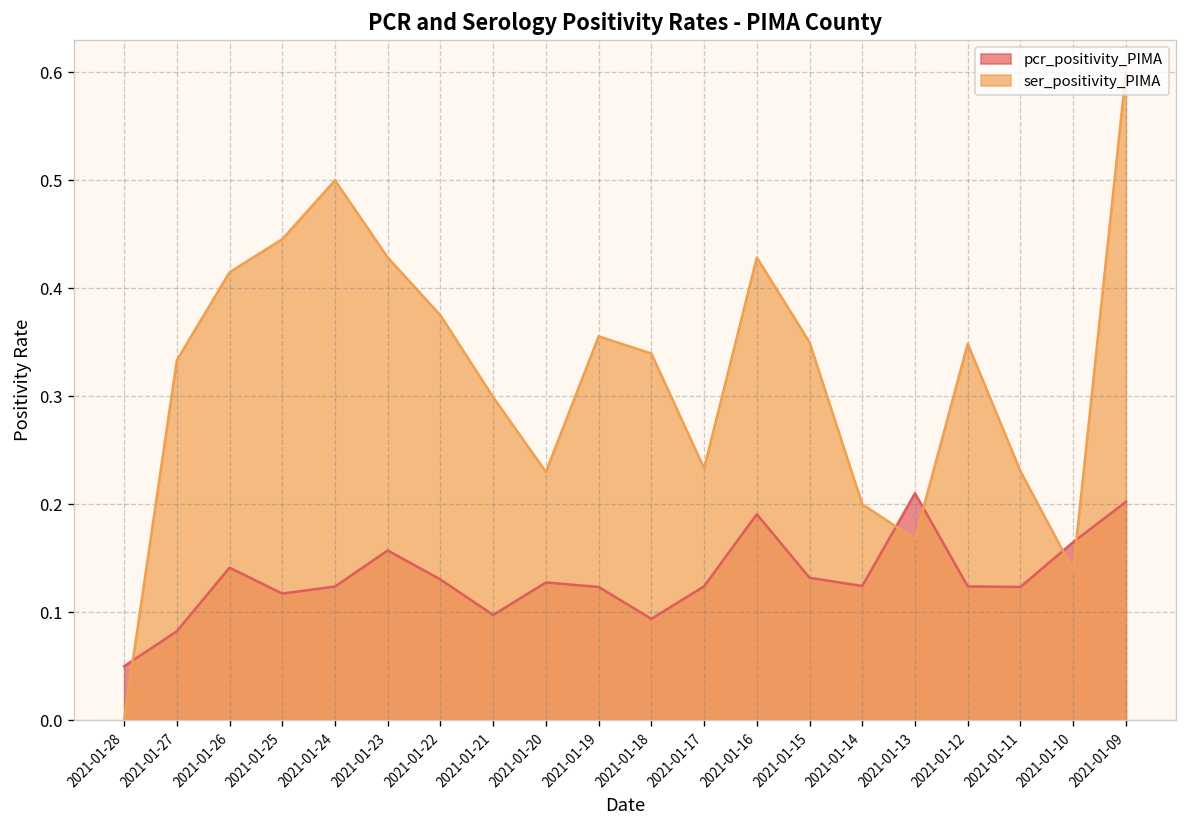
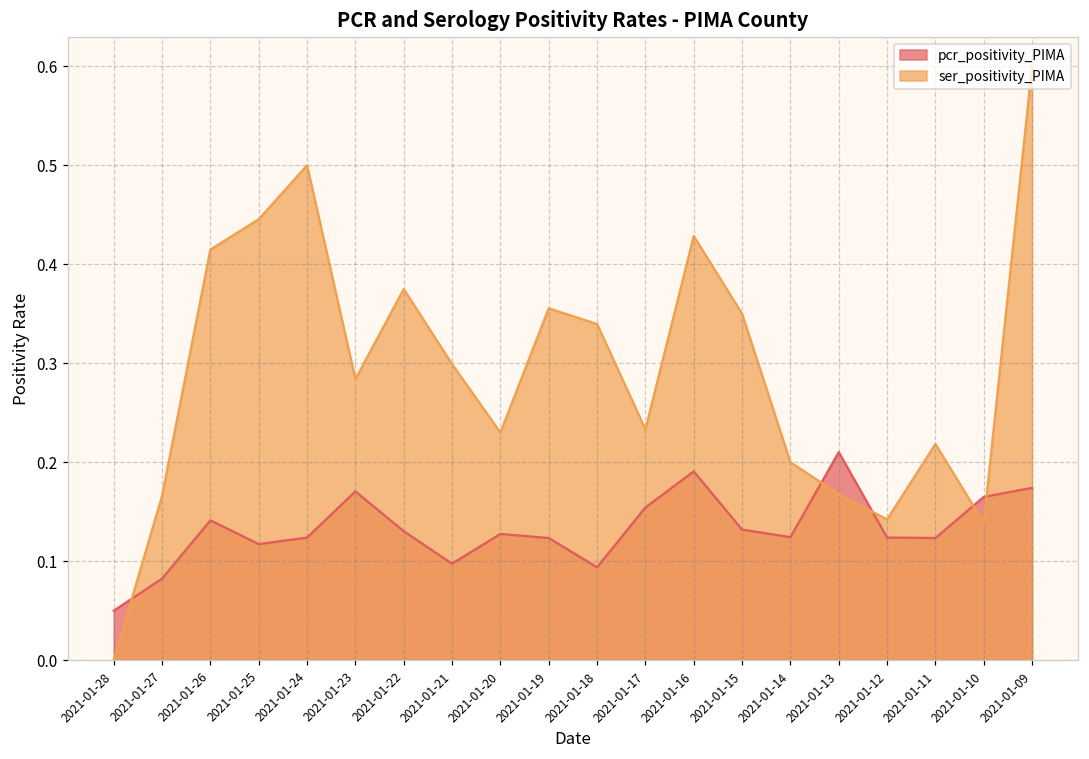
ser_positivity_PIMA, 2021-01-27: 0.33 -> 0.17
pcr_positivity_PIMA, 2021-01-23: 0.16 -> 0.17
ser_positivity_PIMA, 2021-01-23: 0.43 -> 0.28
pcr_positivity_PIMA, 2021-01-17: 0.12 -> 0.15
ser_positivity_PIMA, 2021-01-12: 0.35 -> 0.14
ser_positivity_PIMA, 2021-01-11: 0.23 -> 0.22
pcr_positivity_PIMA, 2021-01-09: 0.20 -> 0.17
